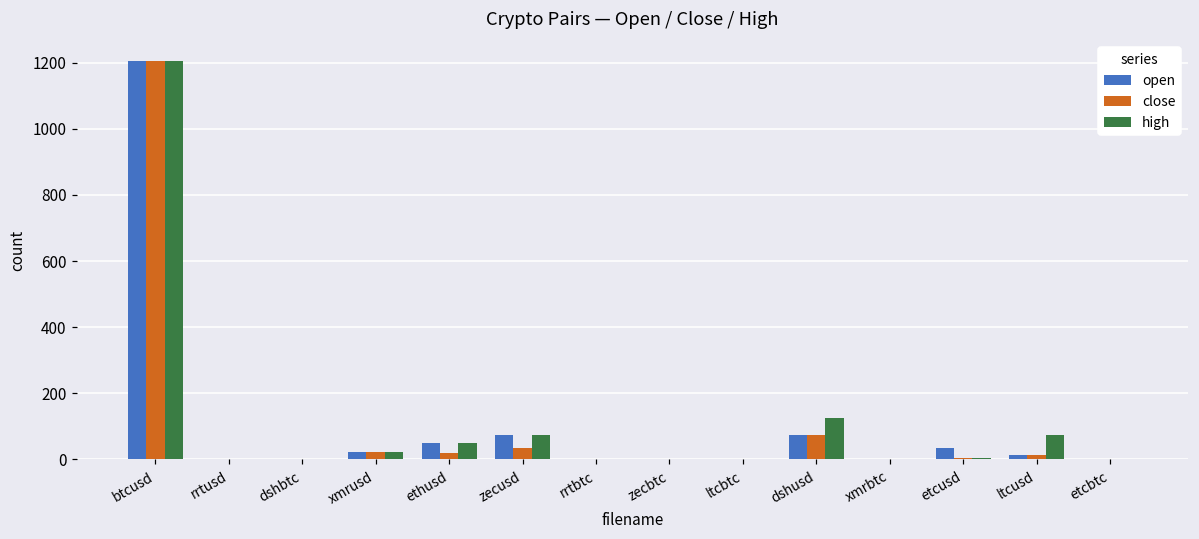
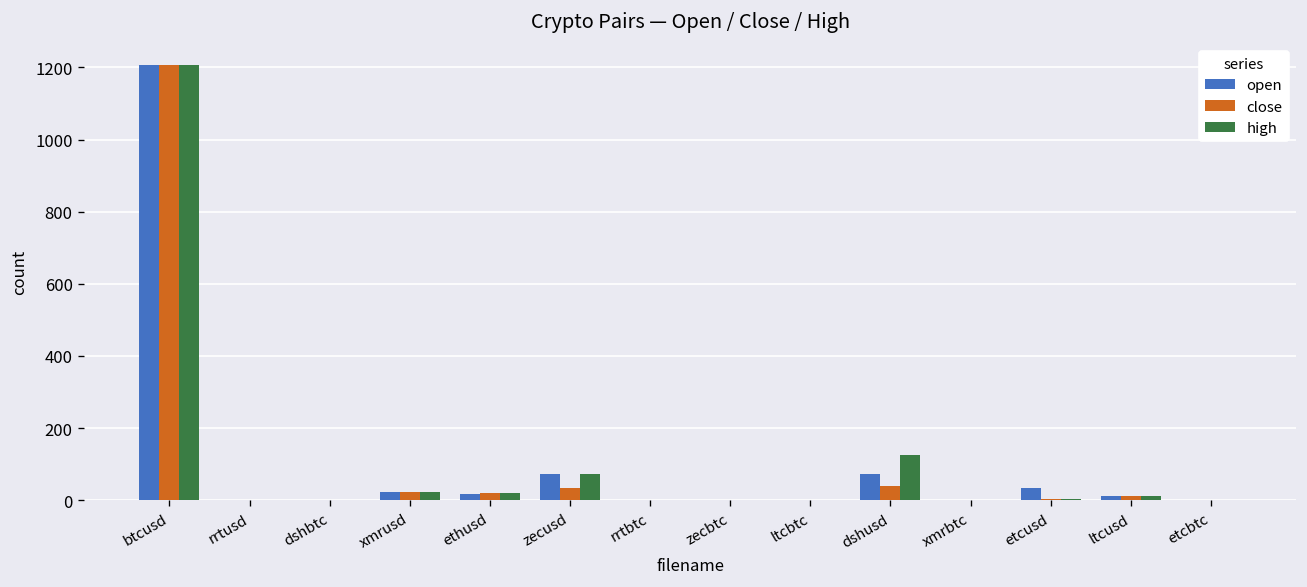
open, ethusd: 50 -> 20
high, ethusd: 50 -> 20
close, dshusd: 70 -> 40
high, ltcusd: 70 -> 10
